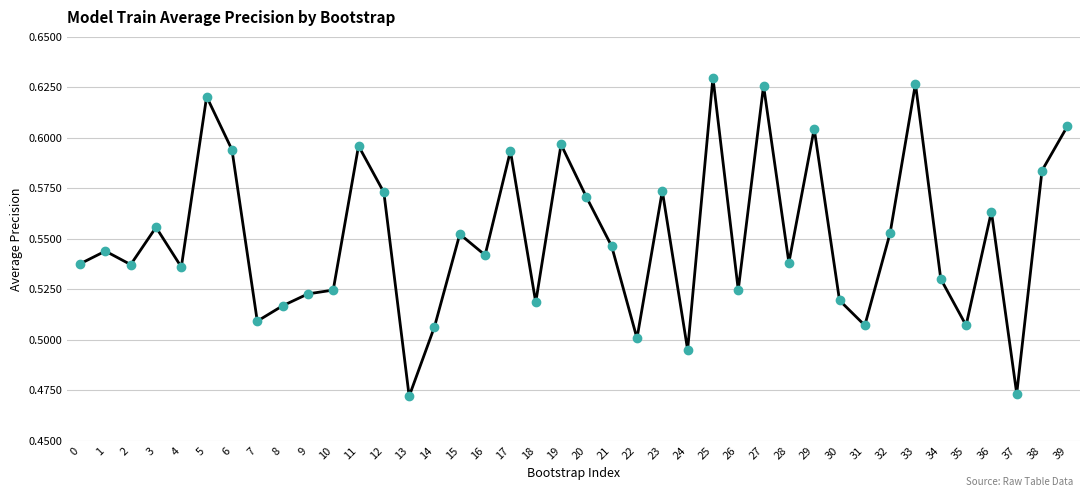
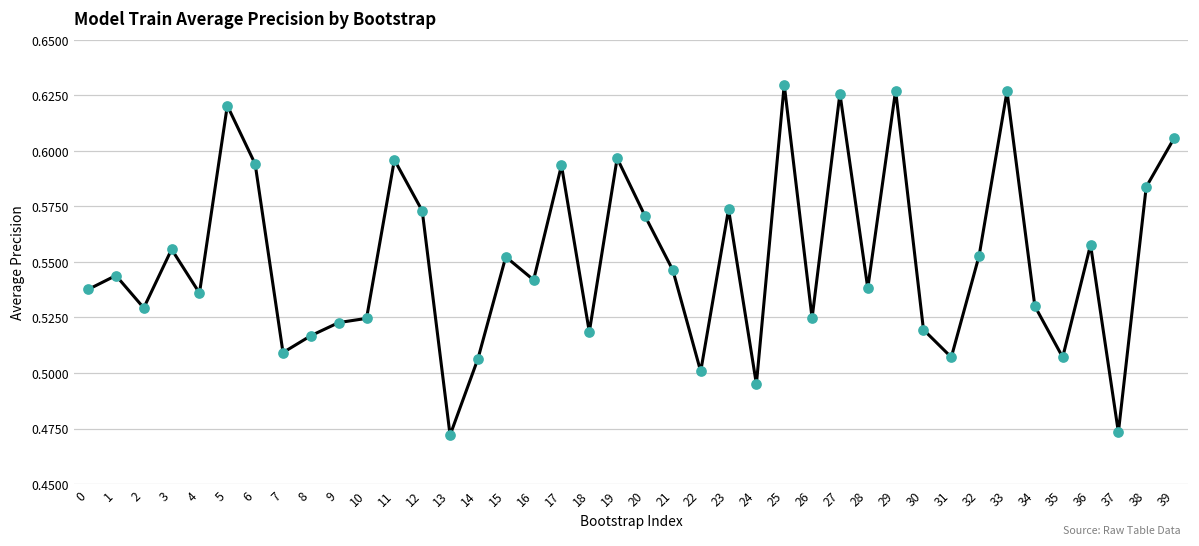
2: 0.537 -> 0.529
29: 0.605 -> 0.627
36: 0.563 -> 0.558
